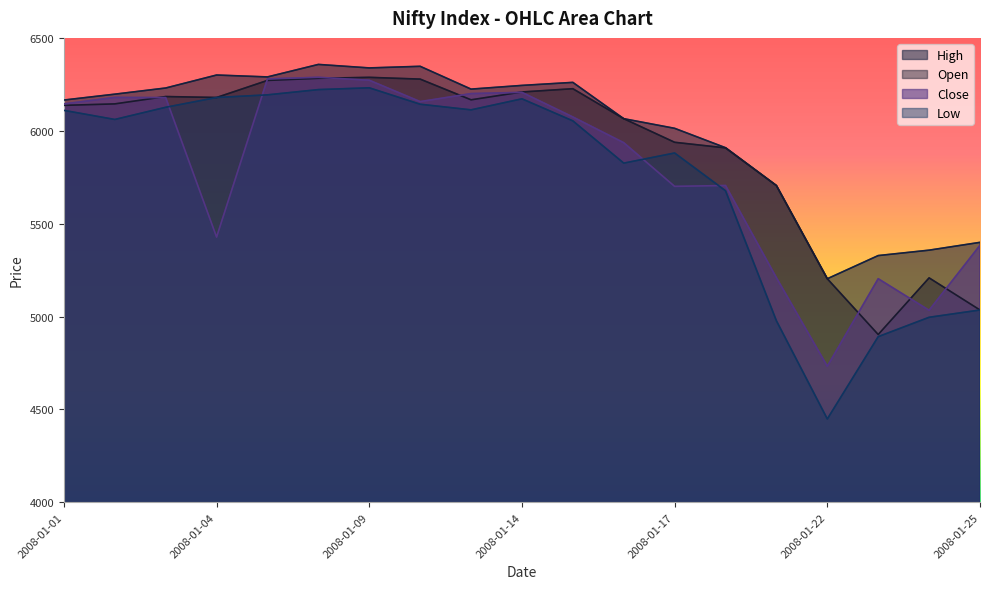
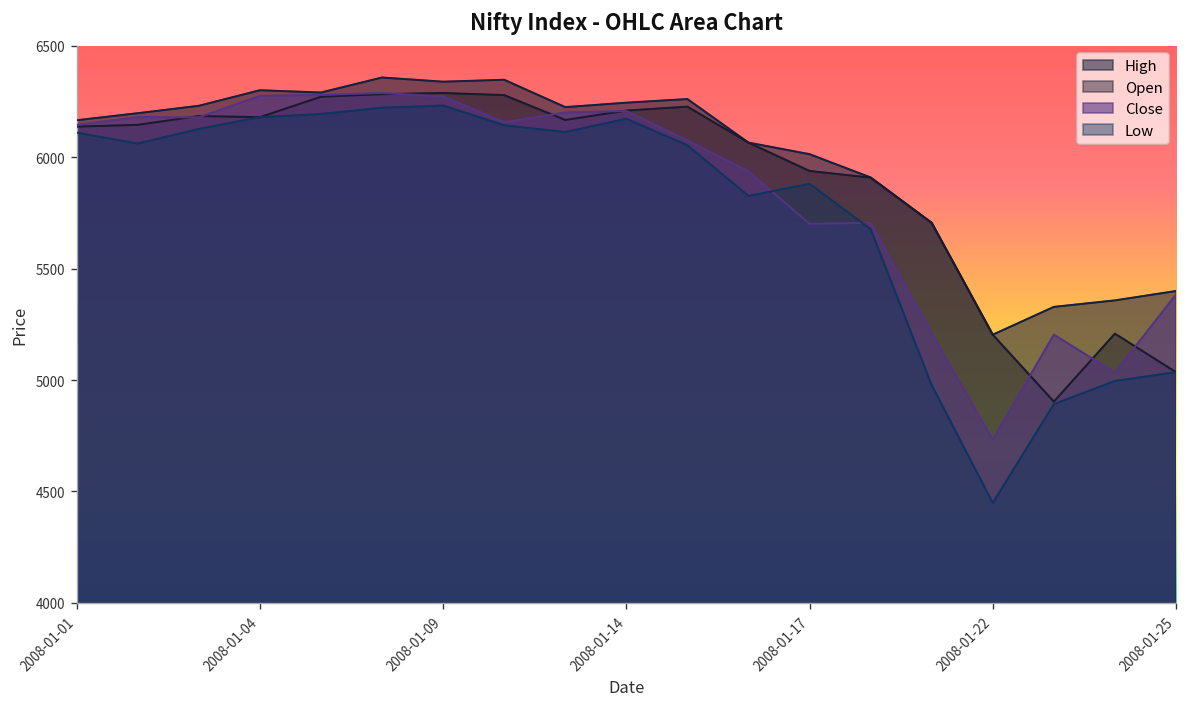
Close, 2008-01-04: 5430 -> 6270
